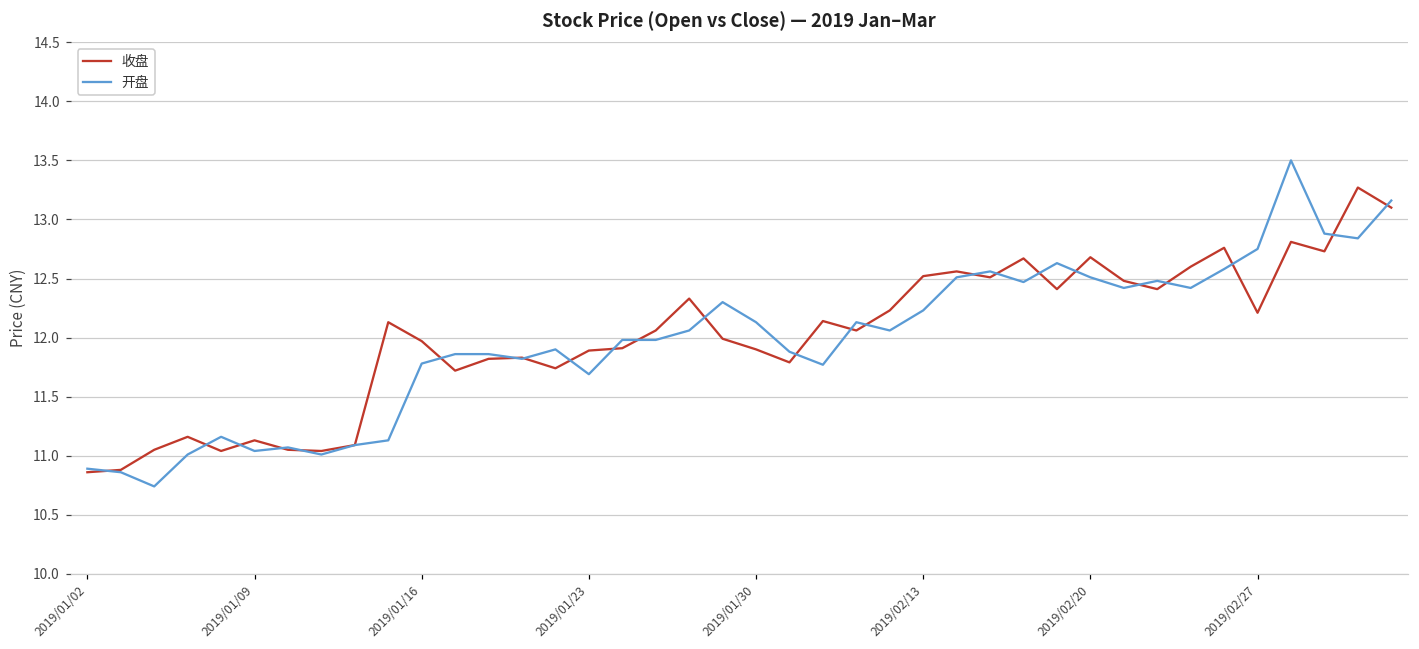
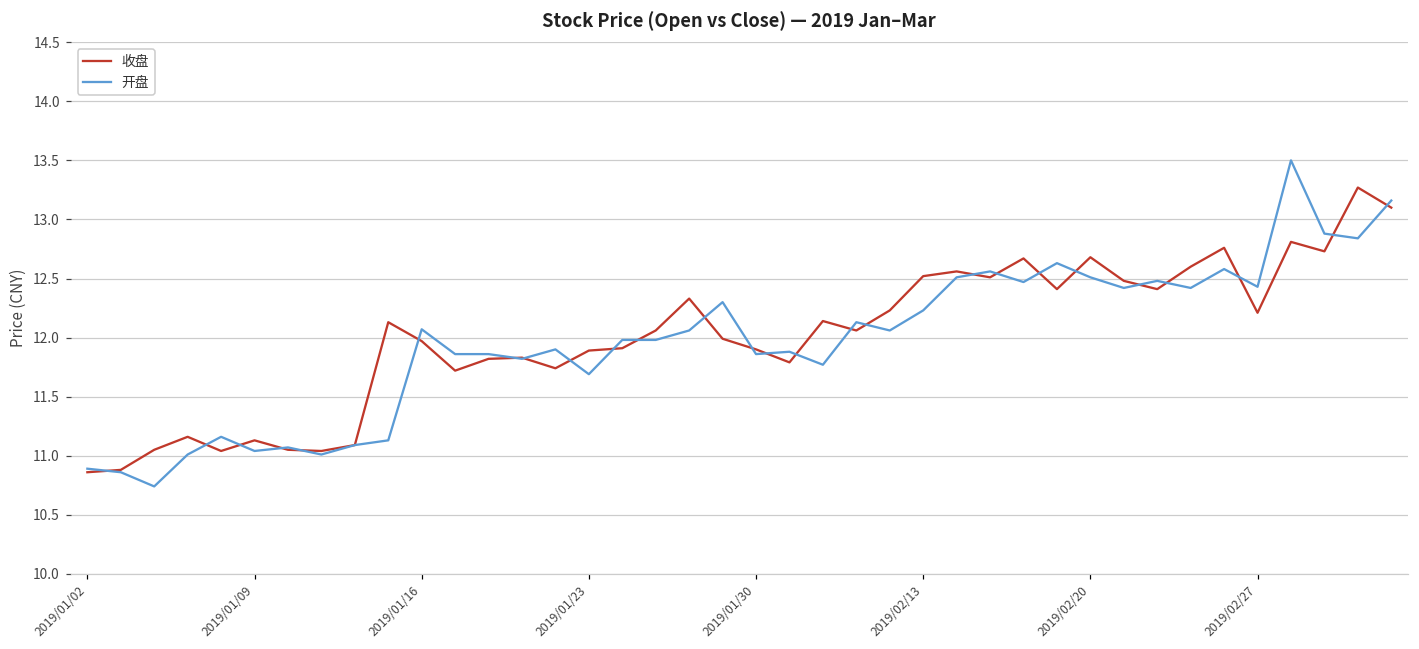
开盘, 2019/01/16: 11.78 -> 12.07
开盘, 2019/01/30: 12.13 -> 11.86
开盘, 2019/02/27: 12.75 -> 12.43
